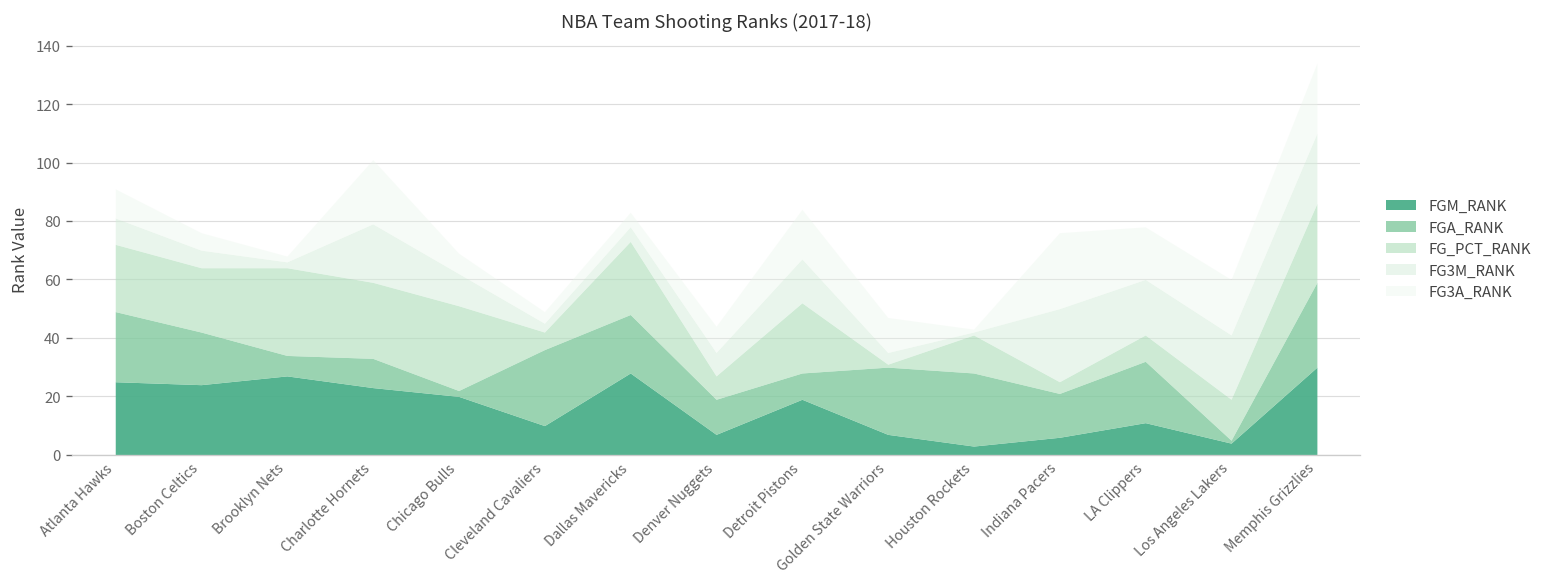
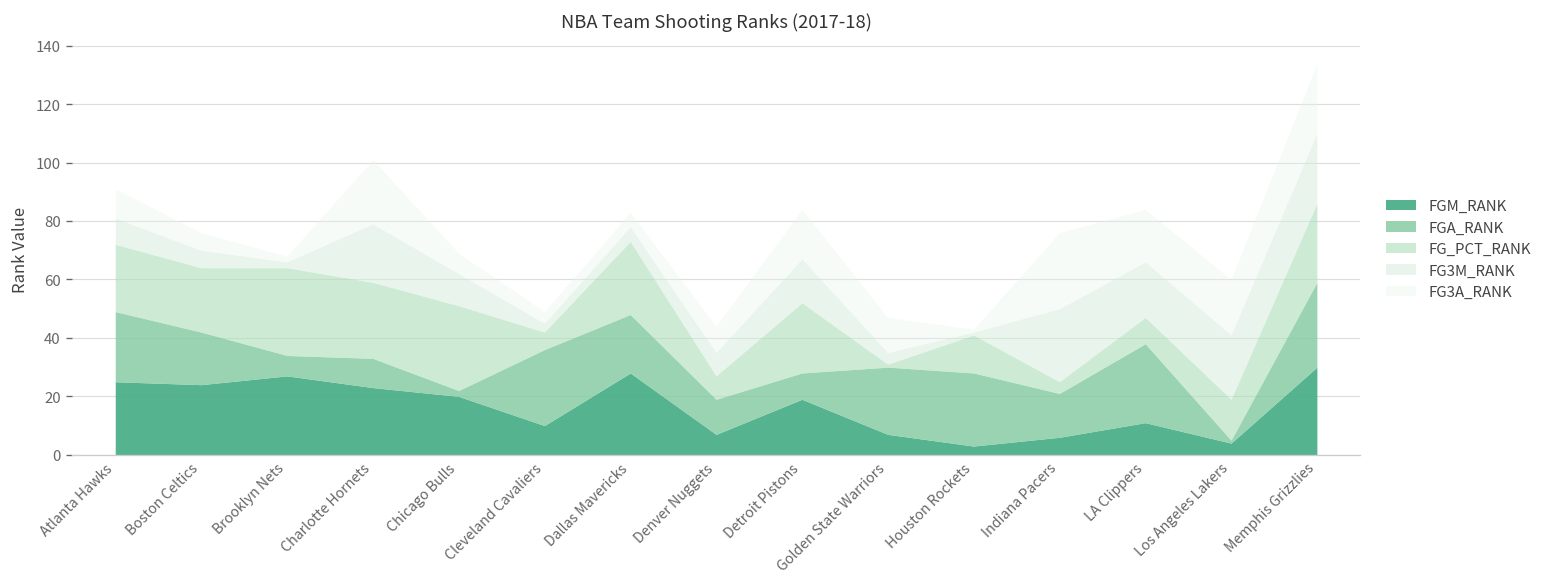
FGA_RANK, LA Clippers: 21 -> 27
